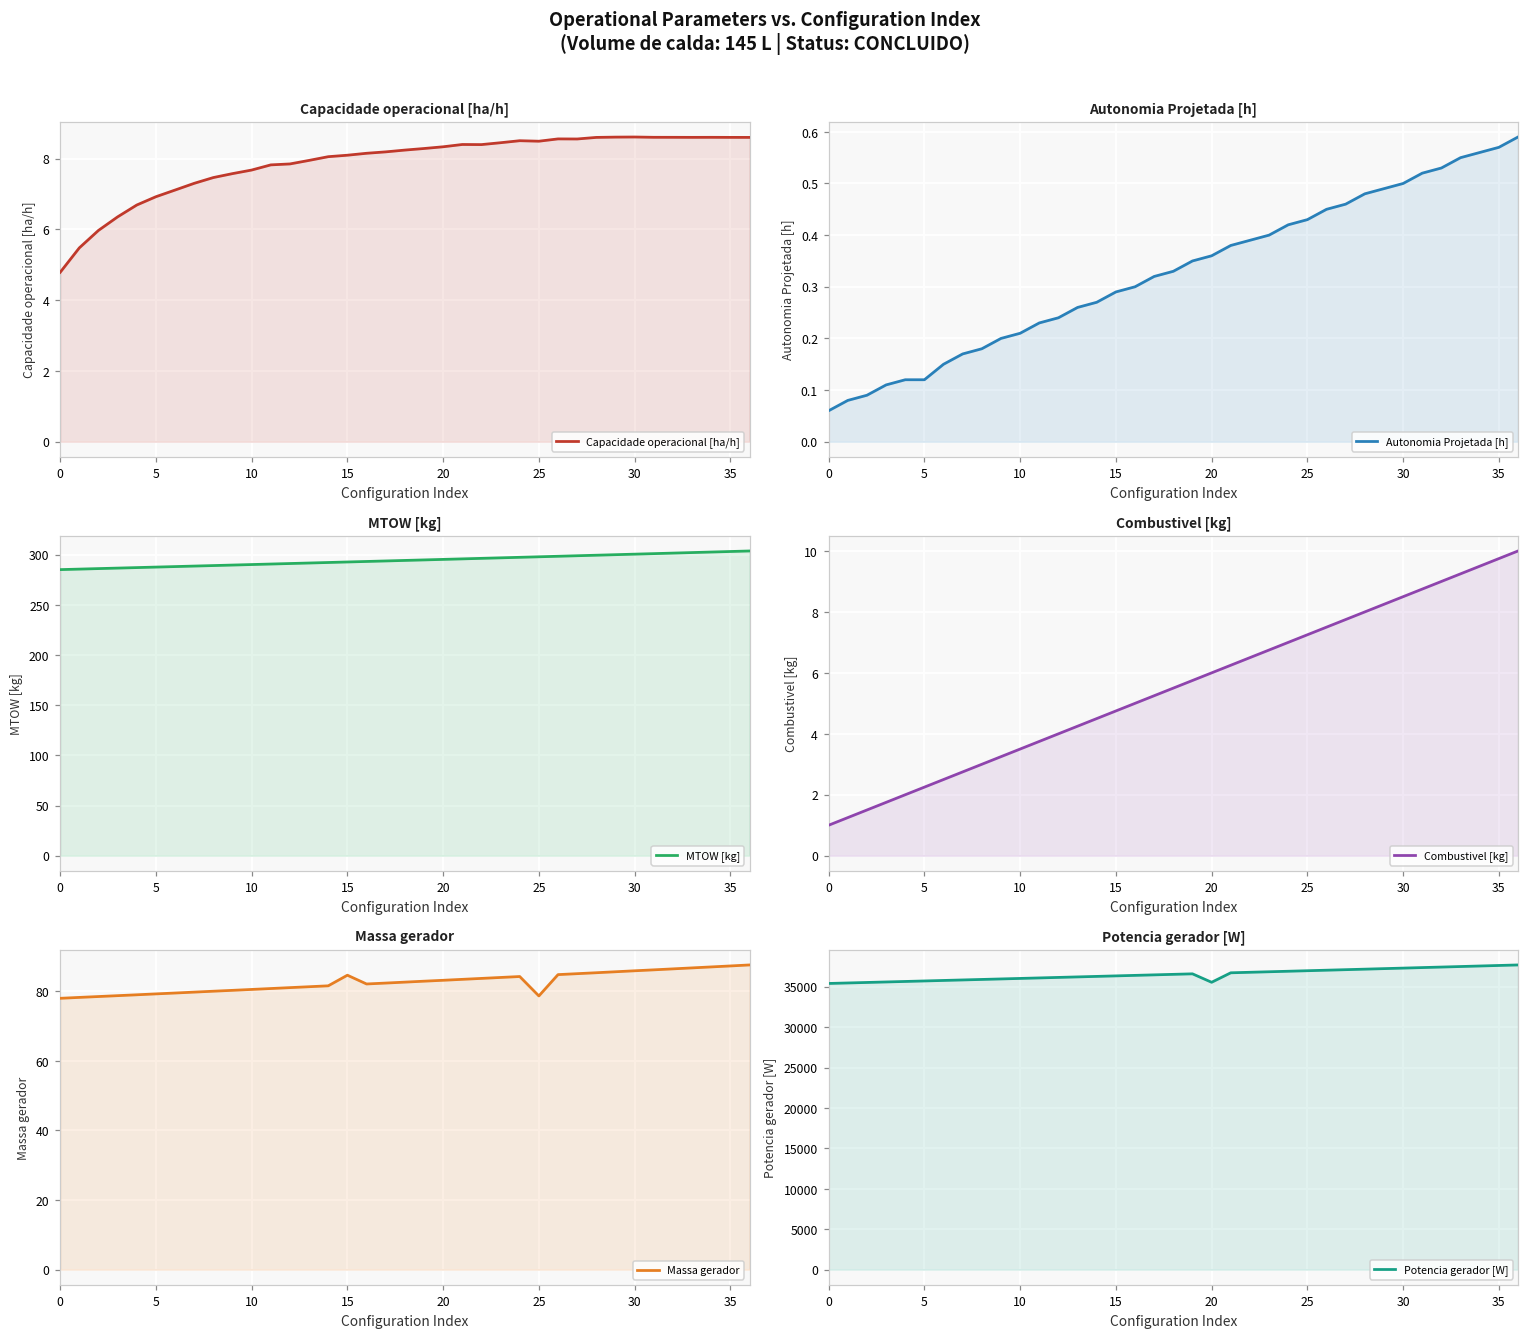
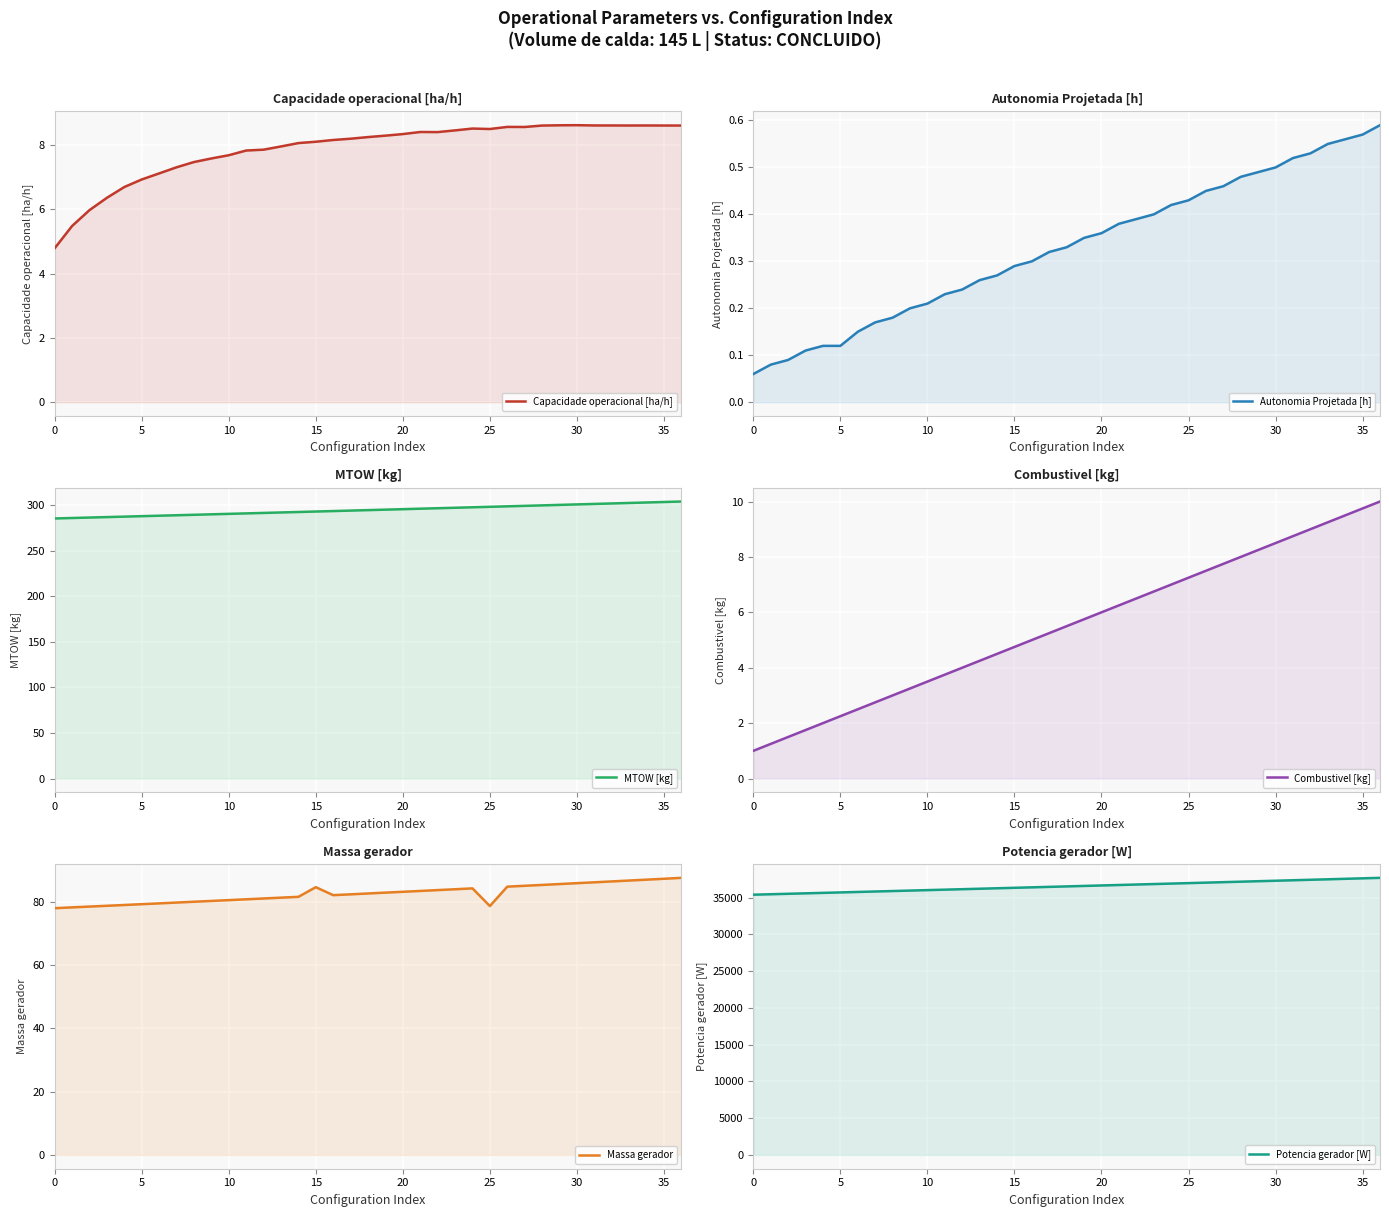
Potencia gerador [W], 20: 36000 -> 37000
